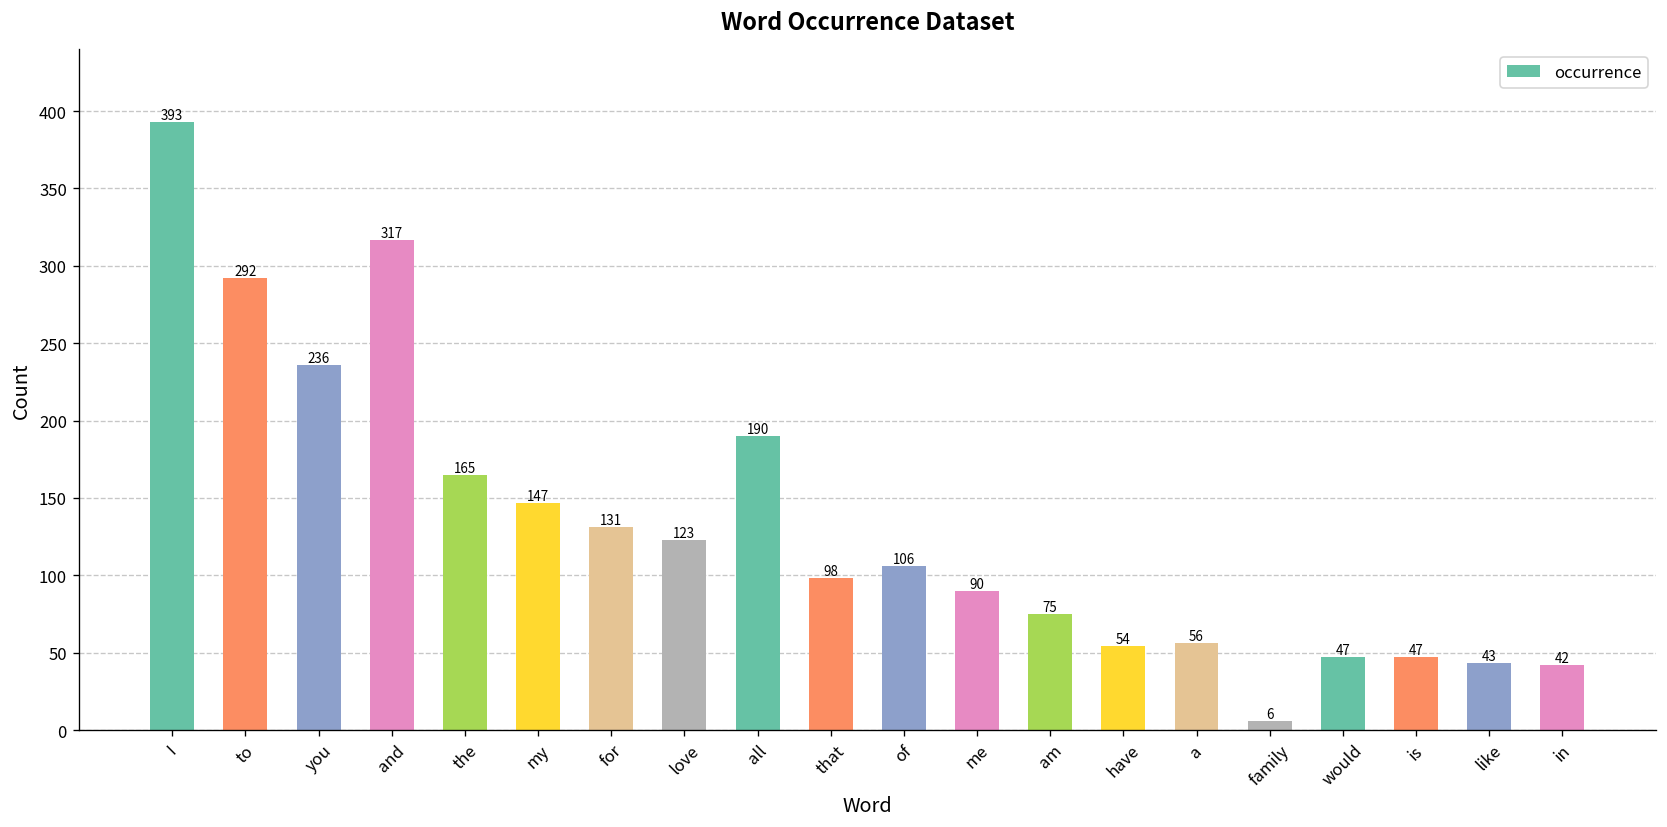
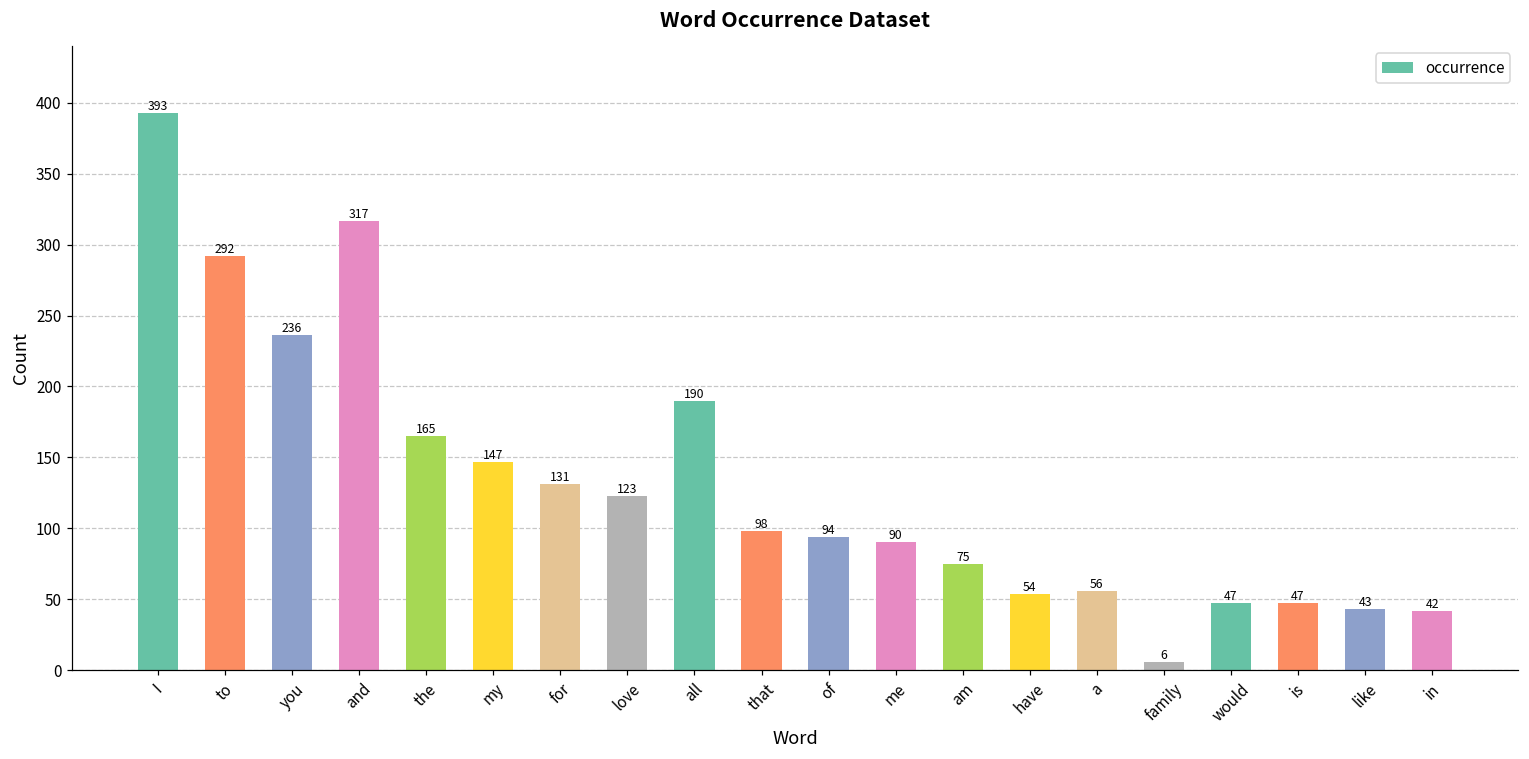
of: 106 -> 94
